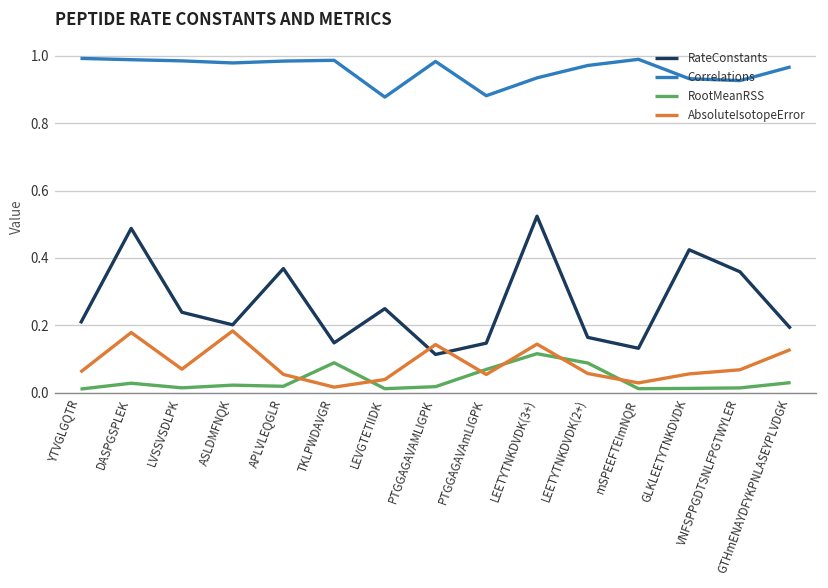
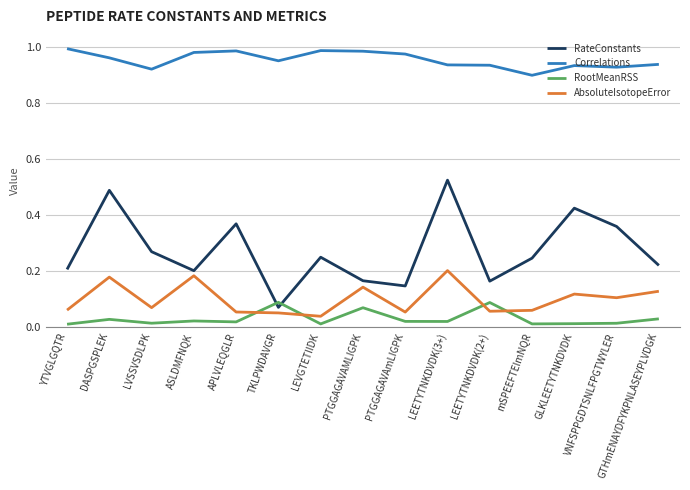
Correlations, DASPGSPLEK: 0.99 -> 0.96
RateConstants, LVSSVSDLPK: 0.24 -> 0.27
Correlations, LVSSVSDLPK: 0.99 -> 0.92
RateConstants, TKLPWDAVGR: 0.15 -> 0.07
Correlations, TKLPWDAVGR: 0.99 -> 0.95
AbsoluteIsotopeError, TKLPWDAVGR: 0.02 -> 0.05
Correlations, LEVGTETIIDK: 0.88 -> 0.99
RateConstants, PTGGAGAVAMLIGPK: 0.11 -> 0.17
RootMeanRSS, PTGGAGAVAMLIGPK: 0.02 -> 0.07
Correlations, PTGGAGAVAmLIGPK: 0.88 -> 0.97
RootMeanRSS, PTGGAGAVAmLIGPK: 0.07 -> 0.02
RootMeanRSS, LEETYTNKDVDK(3+): 0.12 -> 0.02
AbsoluteIsotopeError, LEETYTNKDVDK(3+): 0.14 -> 0.20
Correlations, LEETYTNKDVDK(2+): 0.97 -> 0.93
RateConstants, mSPEEFTEImNQR: 0.13 -> 0.25
Correlations, mSPEEFTEImNQR: 0.99 -> 0.90
AbsoluteIsotopeError, mSPEEFTEImNQR: 0.03 -> 0.06
AbsoluteIsotopeError, GLKLEETYTNKDVDK: 0.06 -> 0.12
AbsoluteIsotopeError, VNFSPPGDTSNLFPGTWYLER: 0.07 -> 0.10
RateConstants, GTHmENAYDFYKPNLASEYPLVDGK: 0.19 -> 0.22
Correlations, GTHmENAYDFYKPNLASEYPLVDGK: 0.97 -> 0.94
